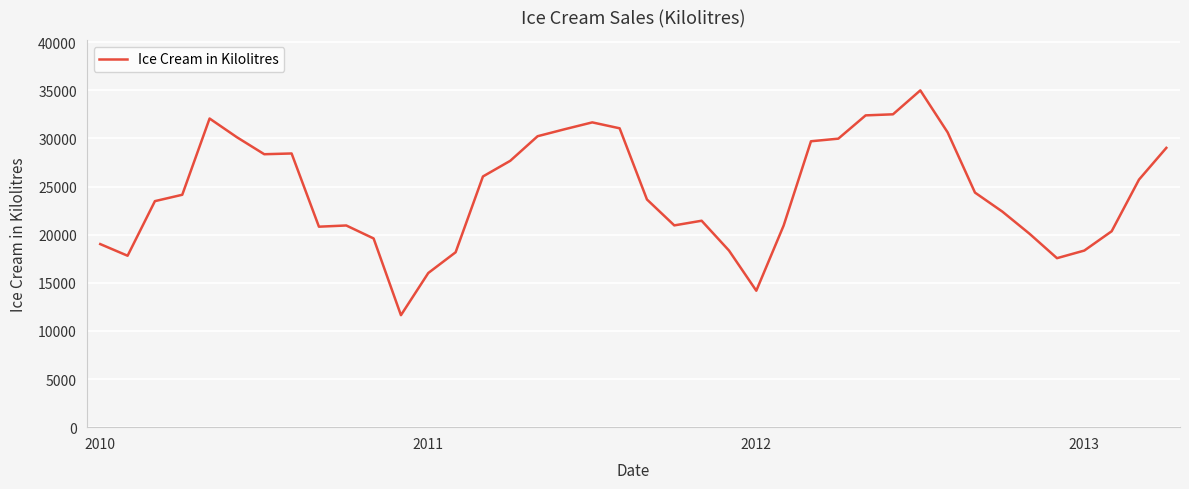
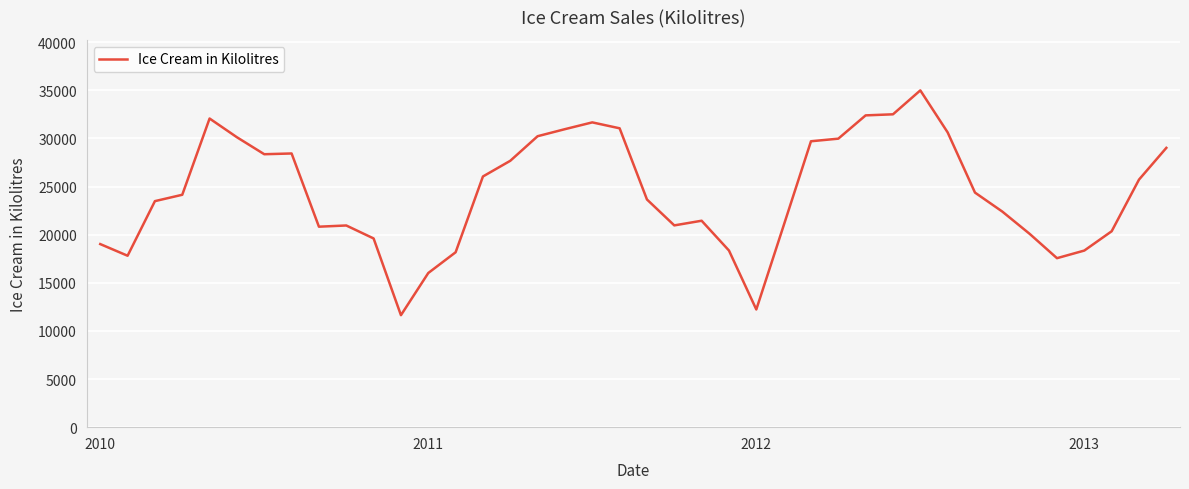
2012: 14000 -> 12000
